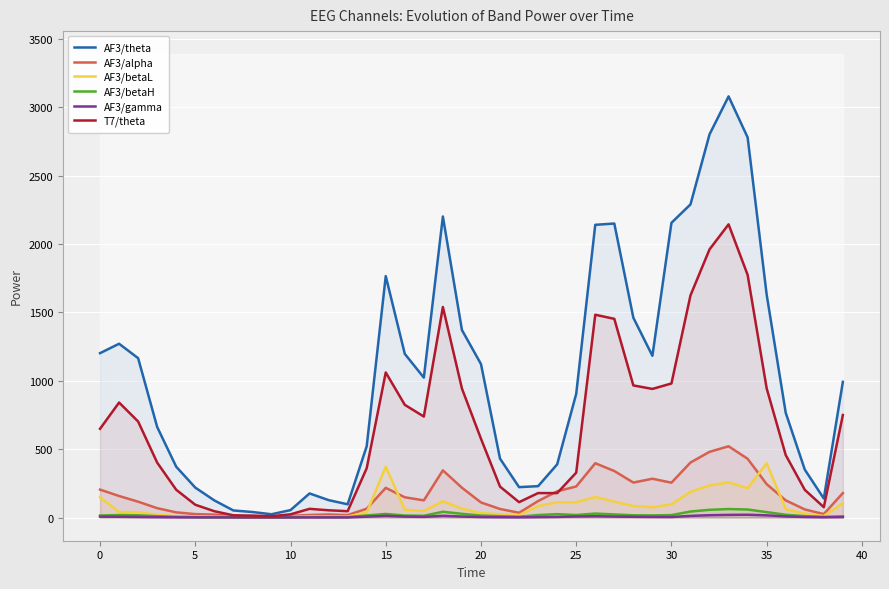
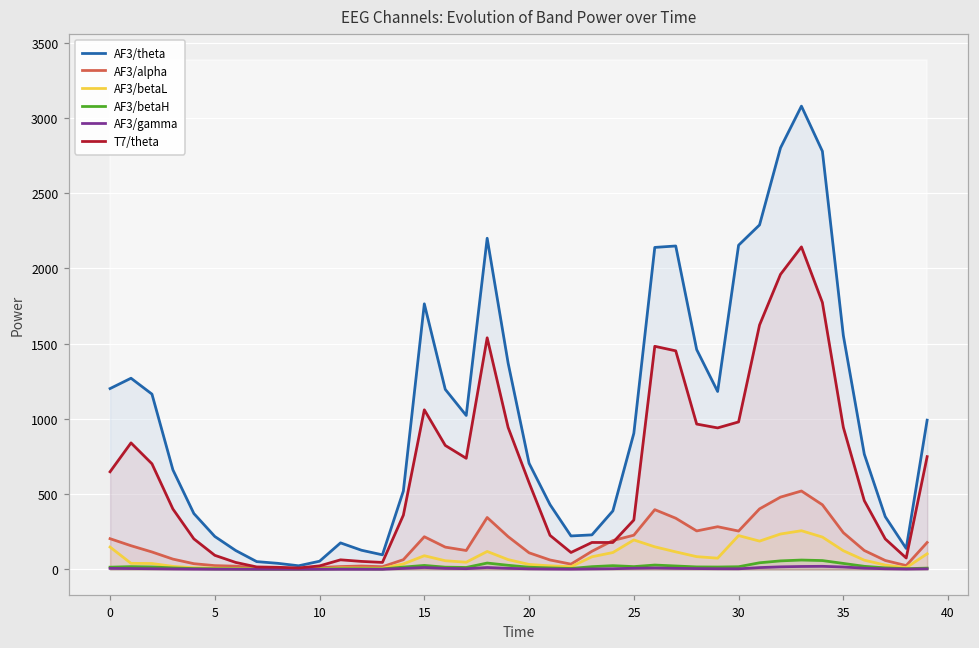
AF3/betaL, 15: 370 -> 90
AF3/theta, 20: 1120 -> 710
AF3/betaL, 25: 110 -> 200
AF3/betaL, 30: 100 -> 220
AF3/theta, 35: 1630 -> 1550
AF3/betaL, 35: 400 -> 120
